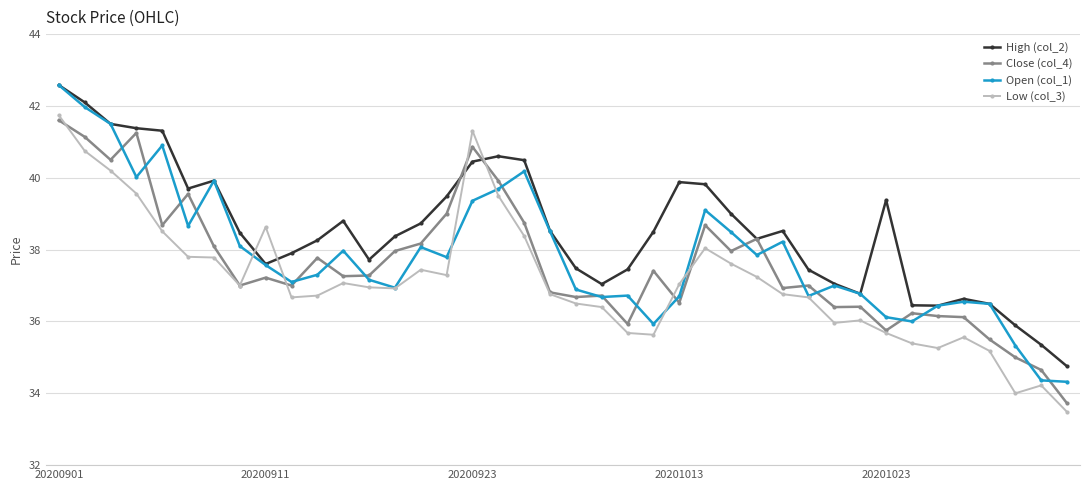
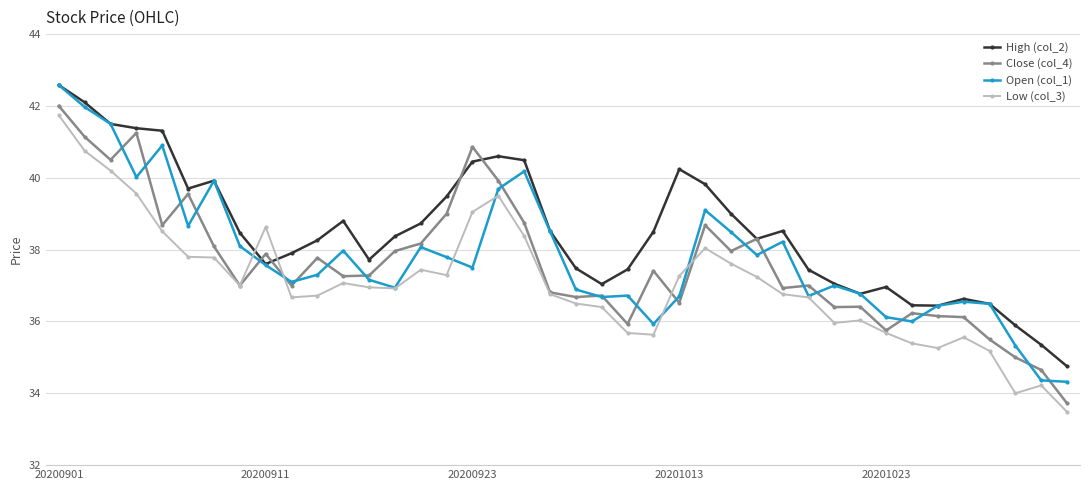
Close (col_4), 20200901: 41.6 -> 42.0
Close (col_4), 20200911: 37.2 -> 37.9
Open (col_1), 20200923: 39.4 -> 37.5
Low (col_3), 20200923: 41.3 -> 39.1
High (col_2), 20201013: 39.9 -> 40.2
Low (col_3), 20201013: 37.0 -> 37.3
High (col_2), 20201023: 39.4 -> 37.0
